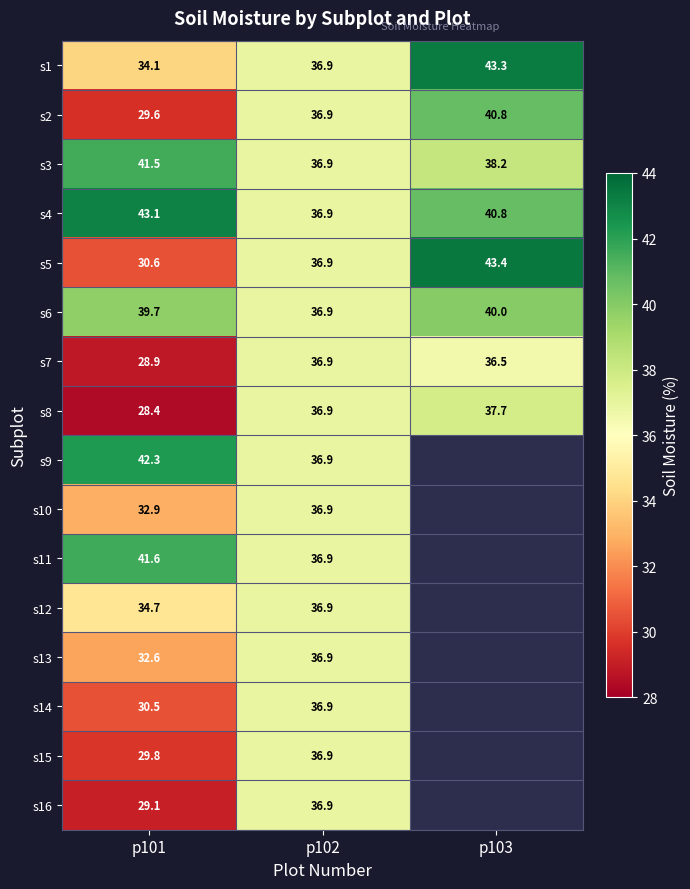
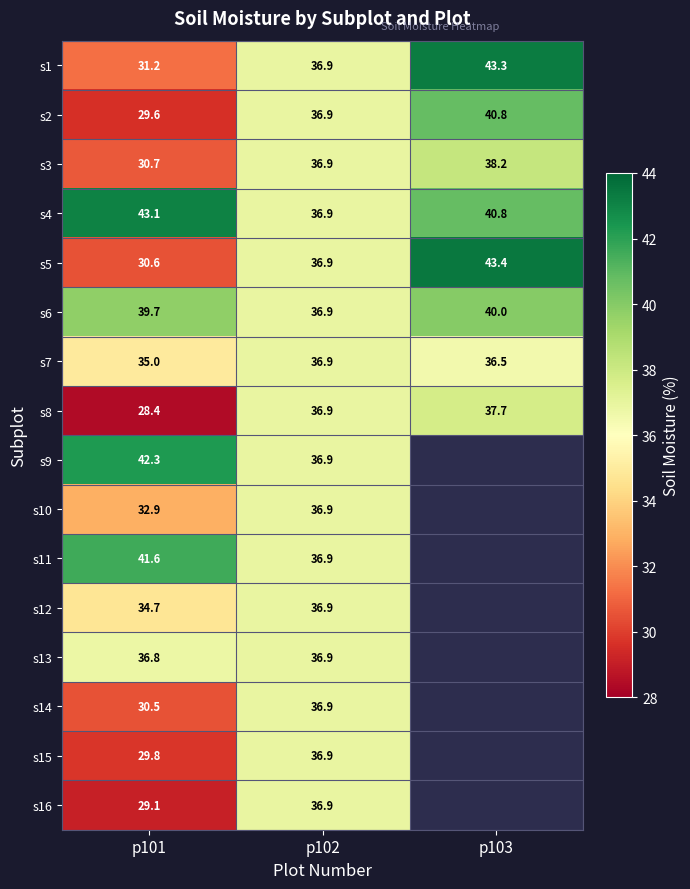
s1, p101: 34.1 -> 31.2
s3, p101: 41.5 -> 30.7
s7, p101: 28.9 -> 35.0
s13, p101: 32.6 -> 36.8
